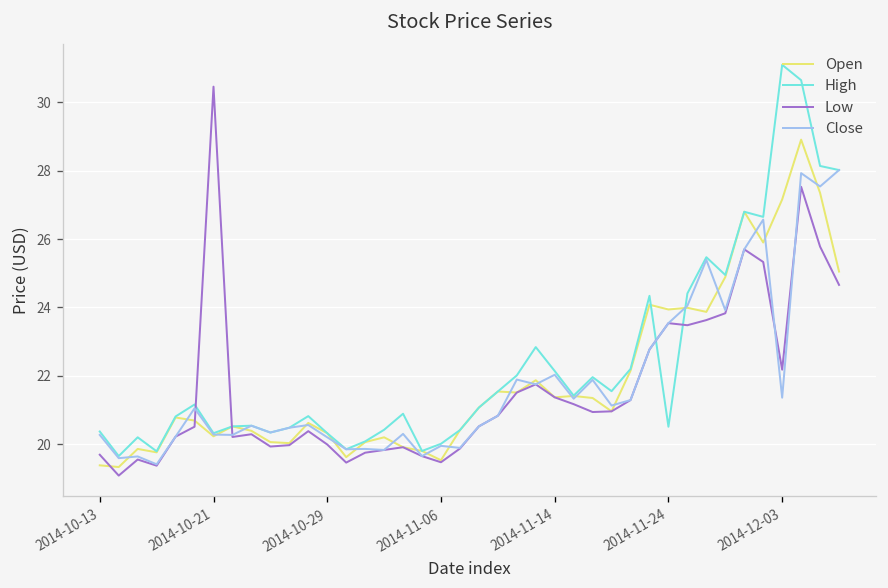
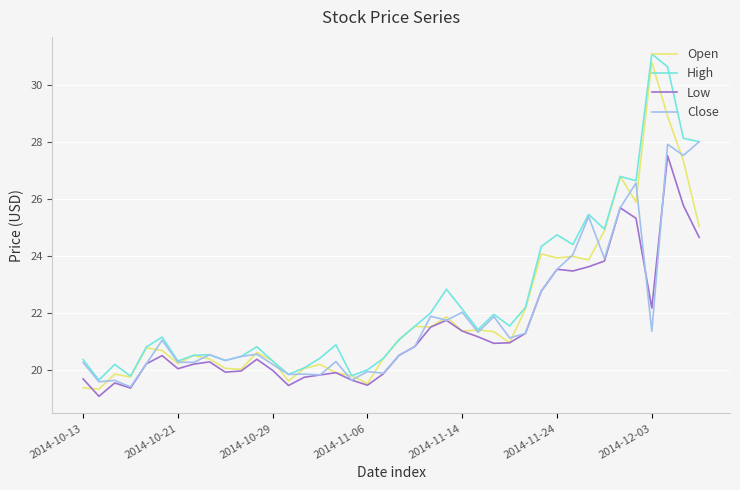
Low, 2014-10-21: 30.5 -> 20.1
High, 2014-11-24: 20.5 -> 24.8
Open, 2014-12-03: 27.2 -> 30.8
